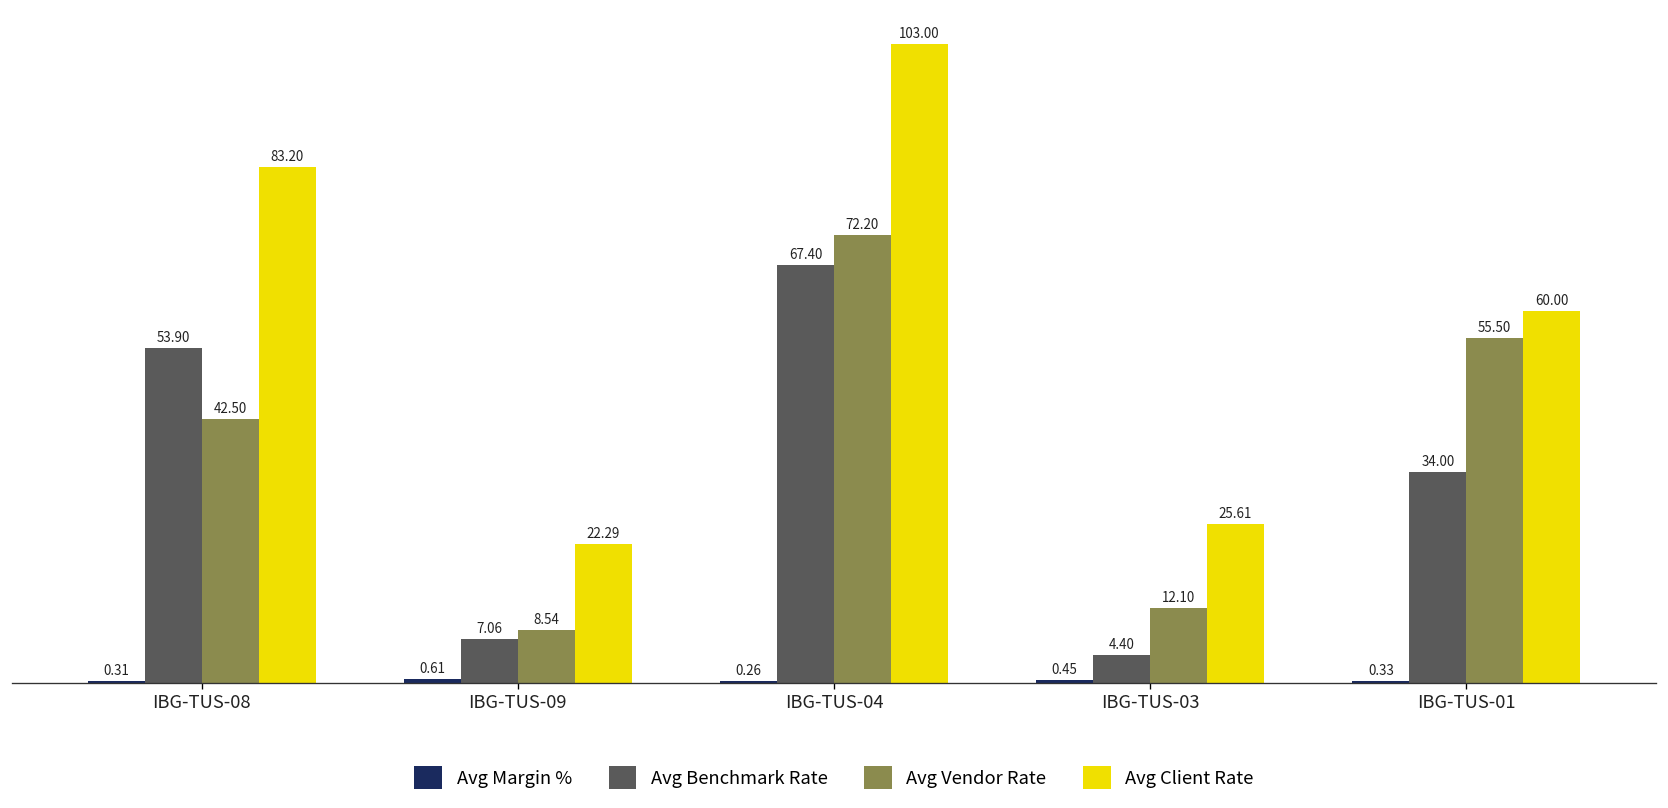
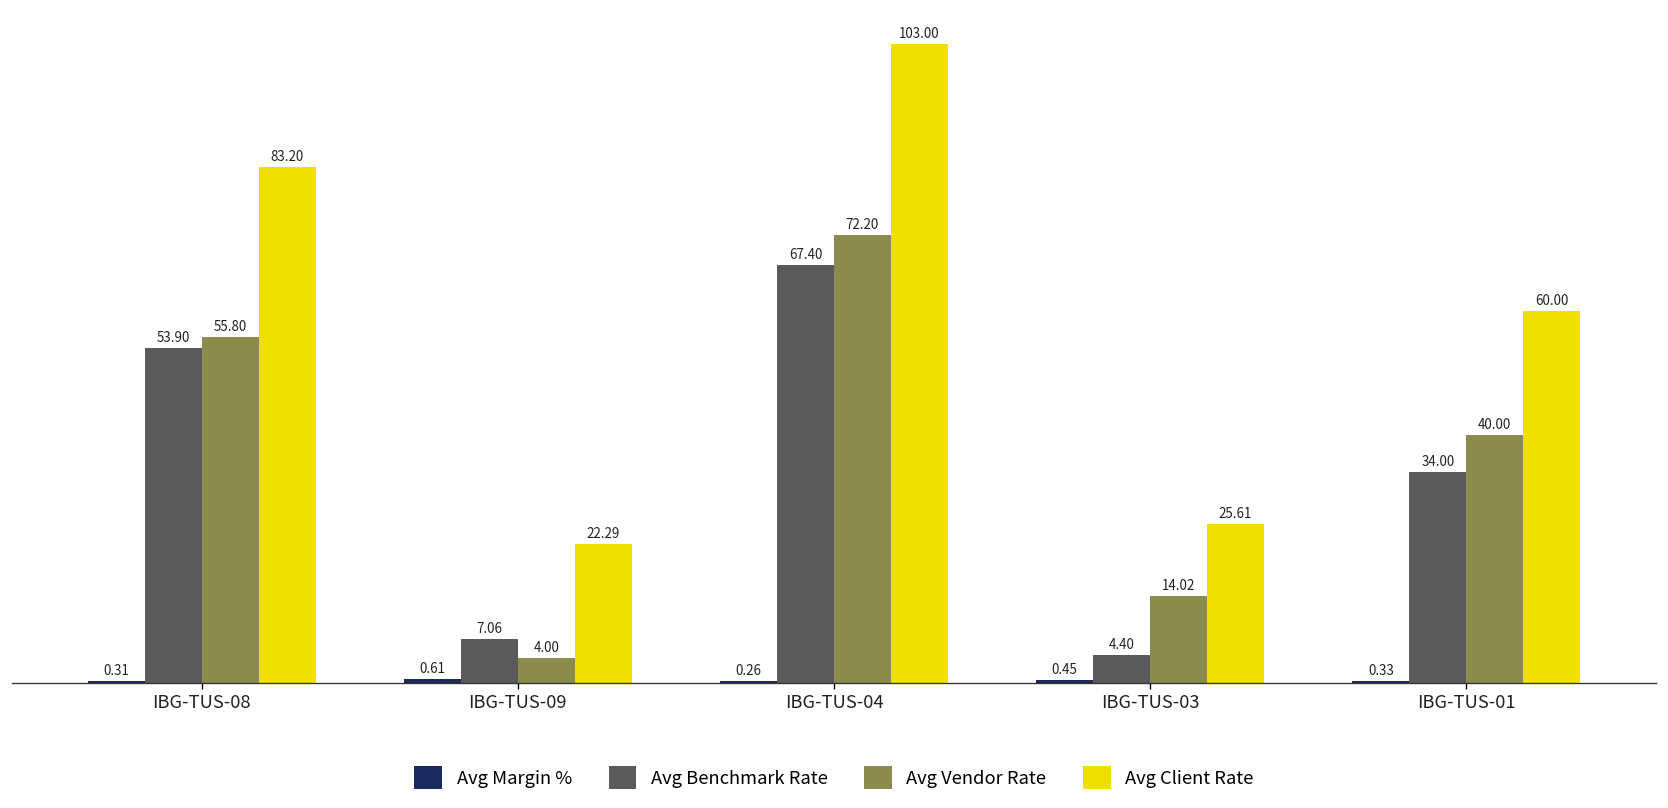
Avg Vendor Rate, IBG-TUS-08: 42.50 -> 55.80
Avg Vendor Rate, IBG-TUS-09: 8.54 -> 4.00
Avg Vendor Rate, IBG-TUS-03: 12.10 -> 14.02
Avg Vendor Rate, IBG-TUS-01: 55.50 -> 40.00
